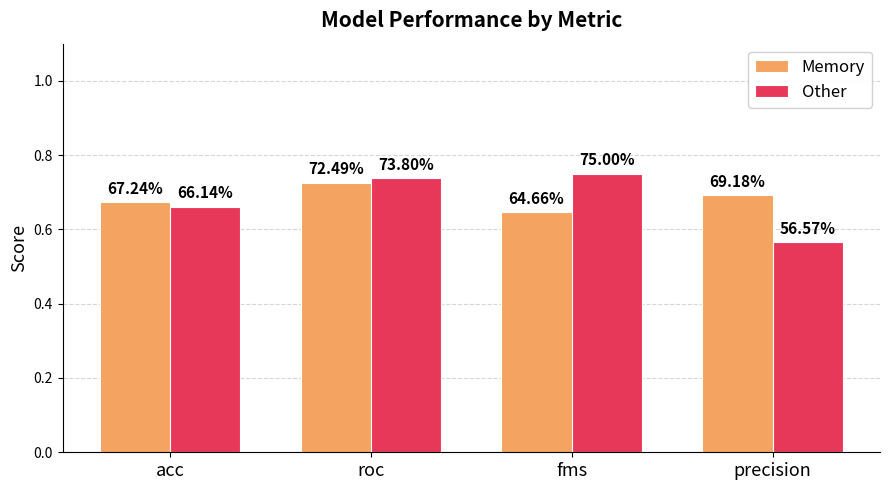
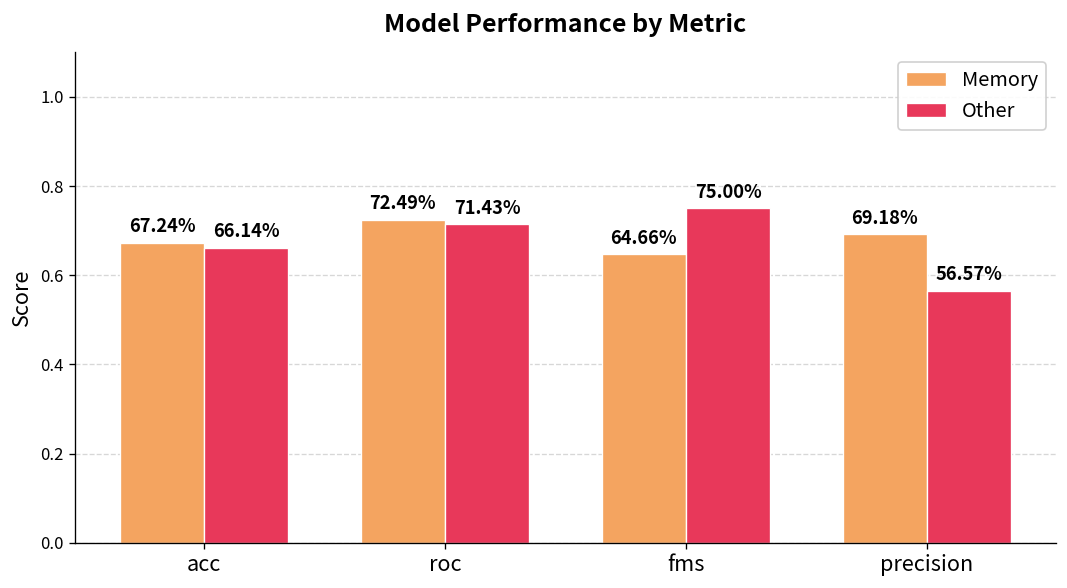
Other, roc: 73.80% -> 71.43%
